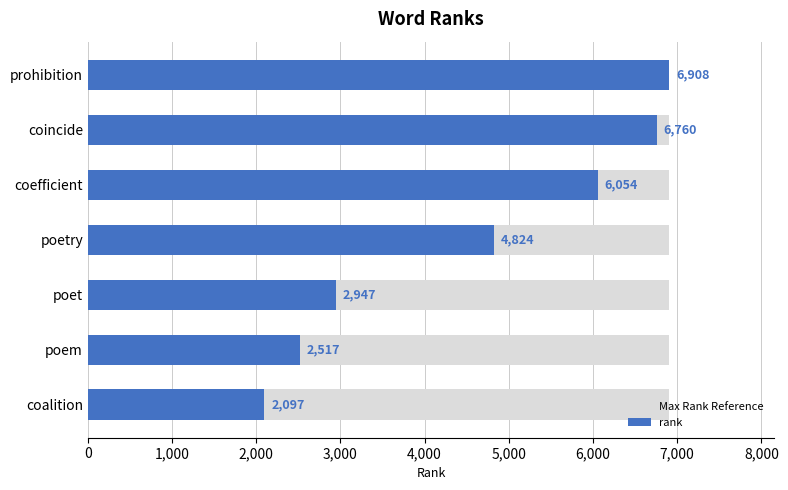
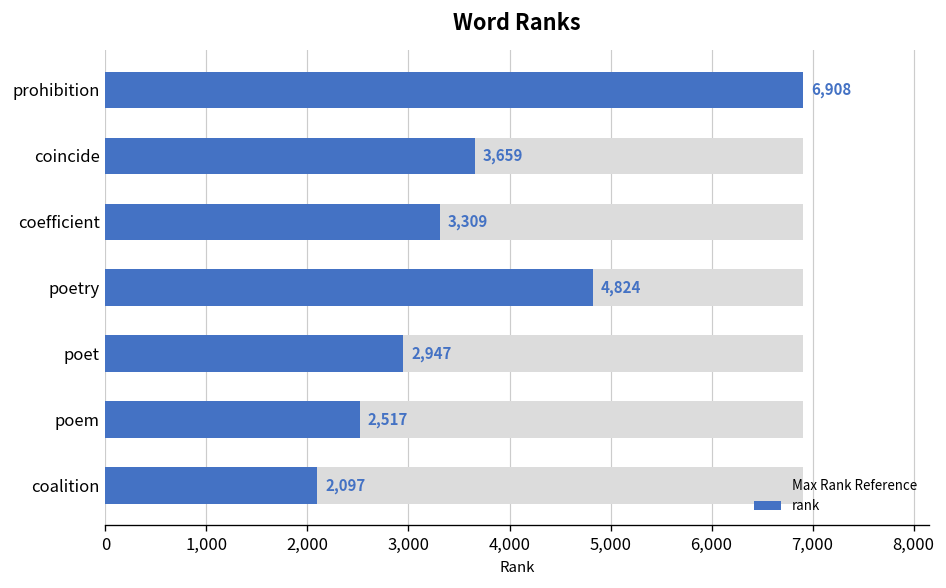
rank, coincide: 6,760 -> 3,659
rank, coefficient: 6,054 -> 3,309
